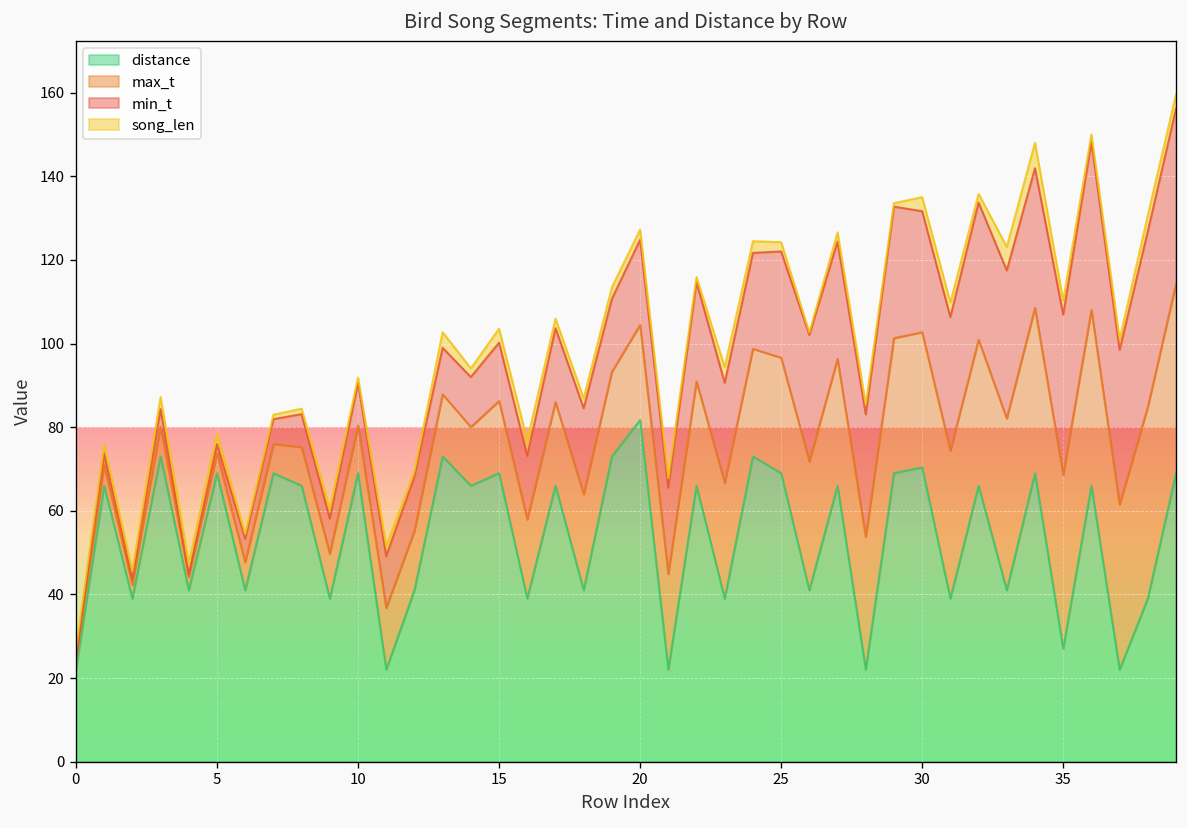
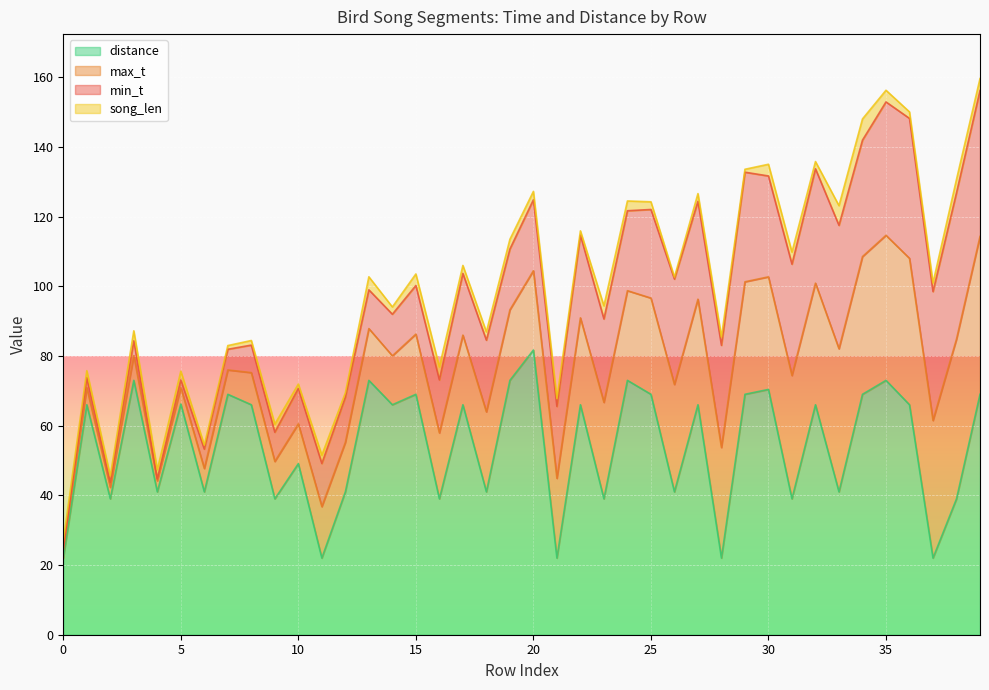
distance, 5: 69 -> 66
distance, 10: 69 -> 49
distance, 35: 27 -> 73
